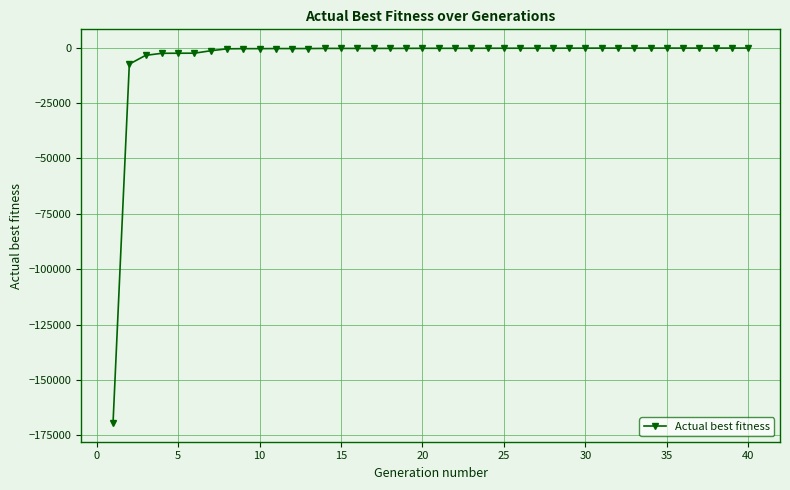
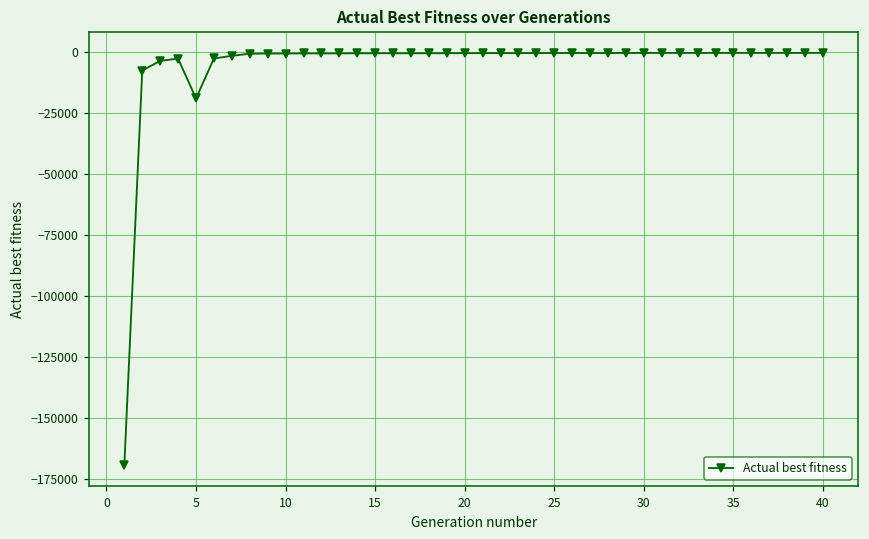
5: -3000 -> -19000
